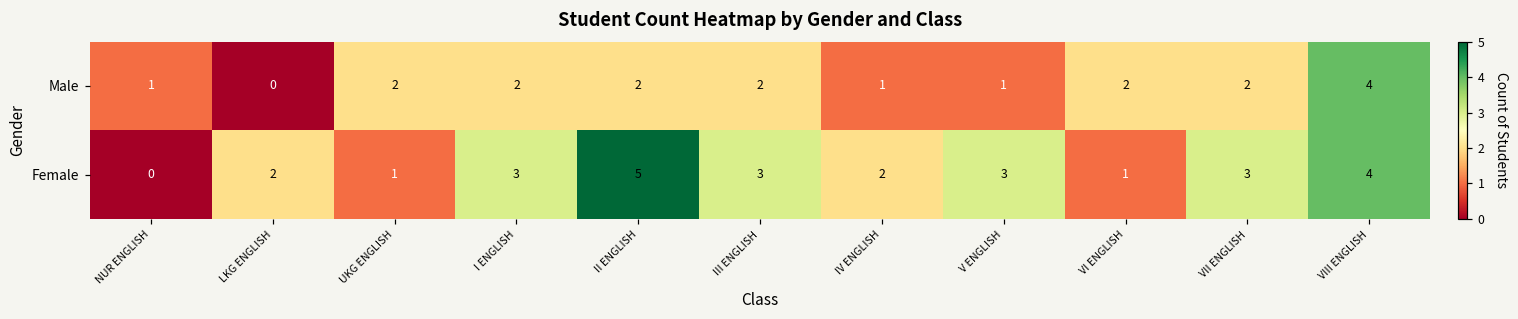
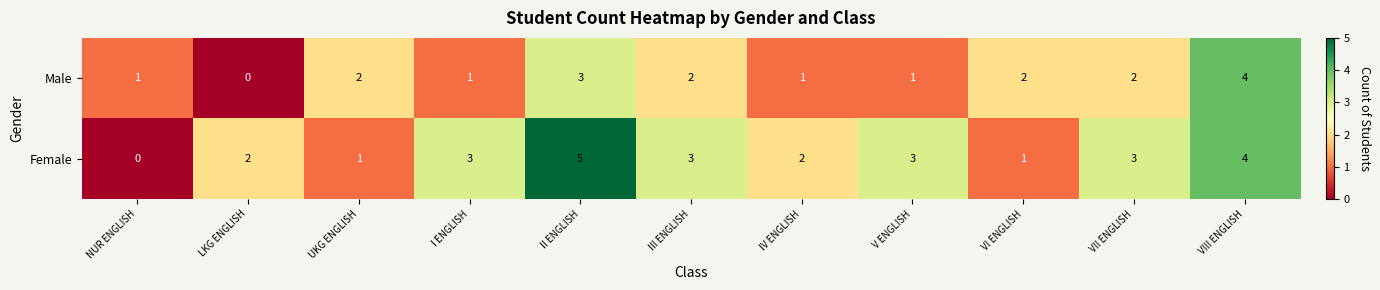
Male, I ENGLISH: 2 -> 1
Male, II ENGLISH: 2 -> 3
